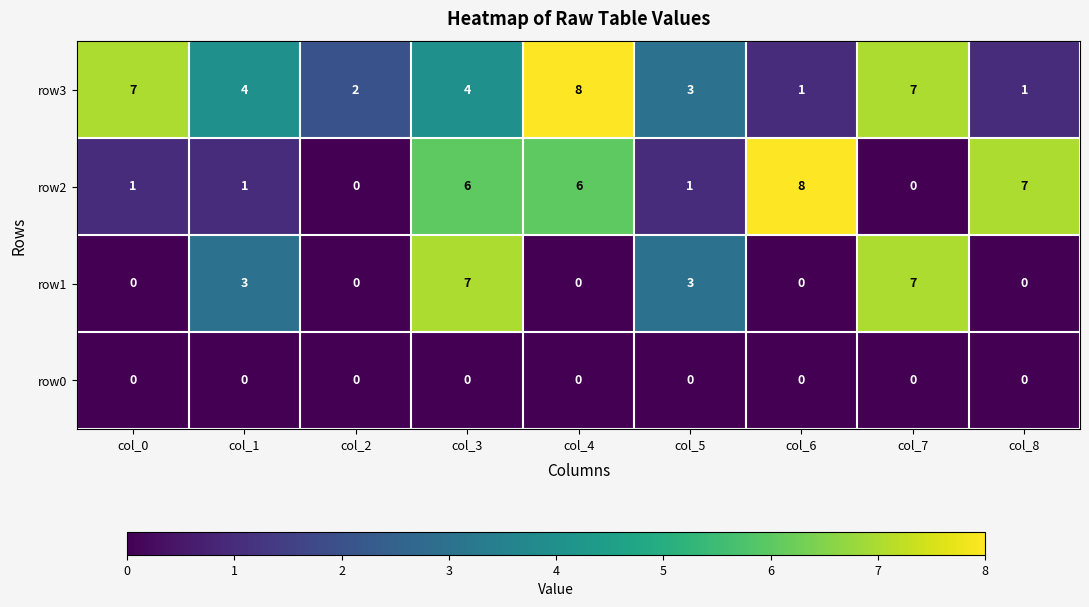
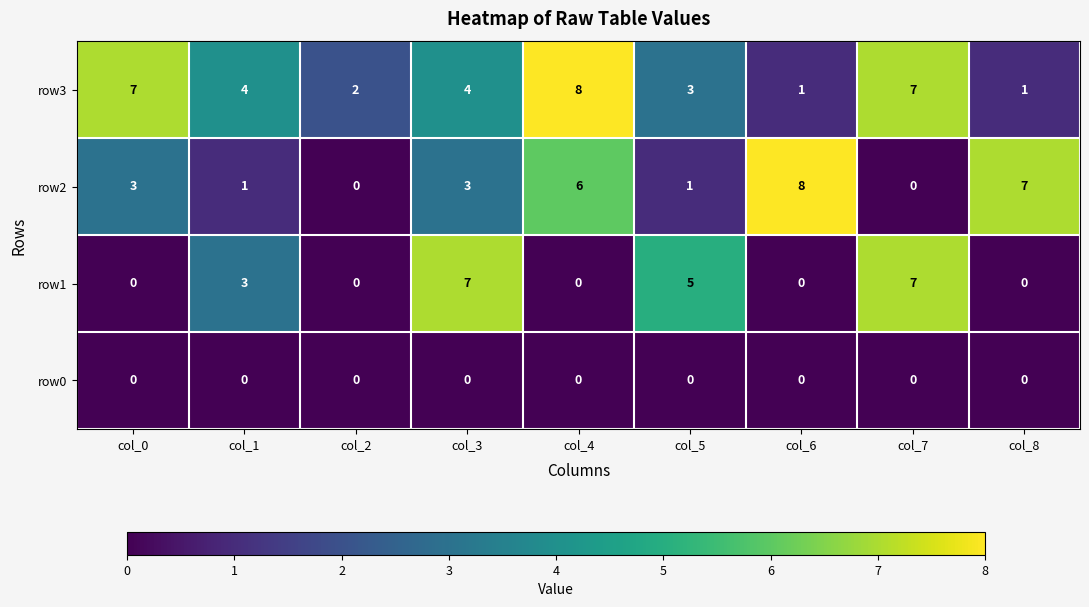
row2, col_0: 1 -> 3
row2, col_3: 6 -> 3
row1, col_5: 3 -> 5
